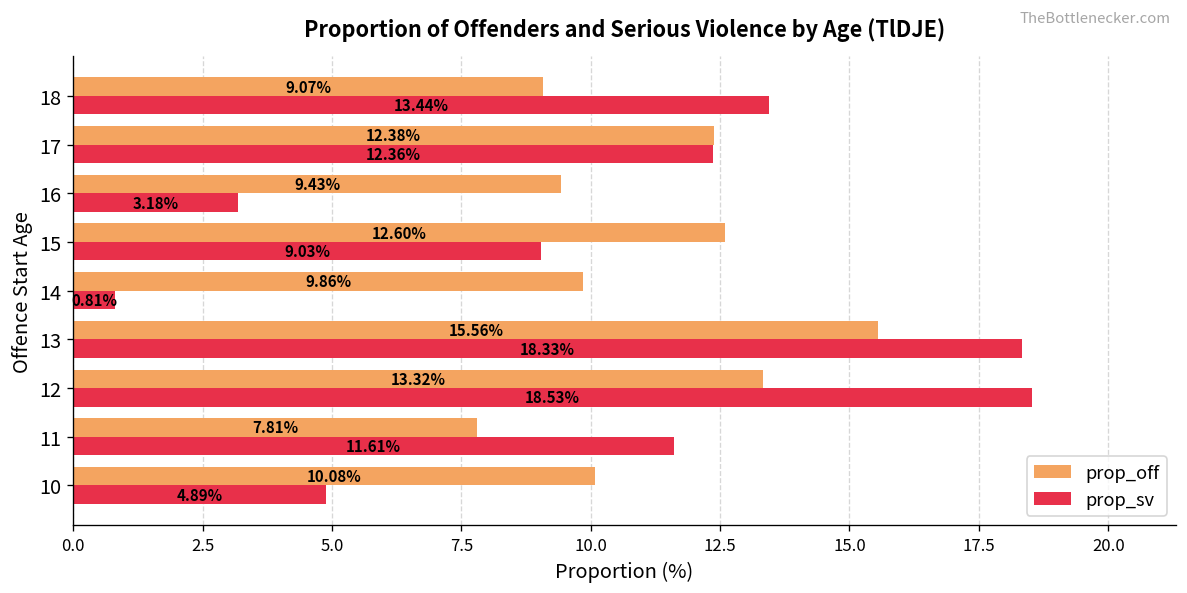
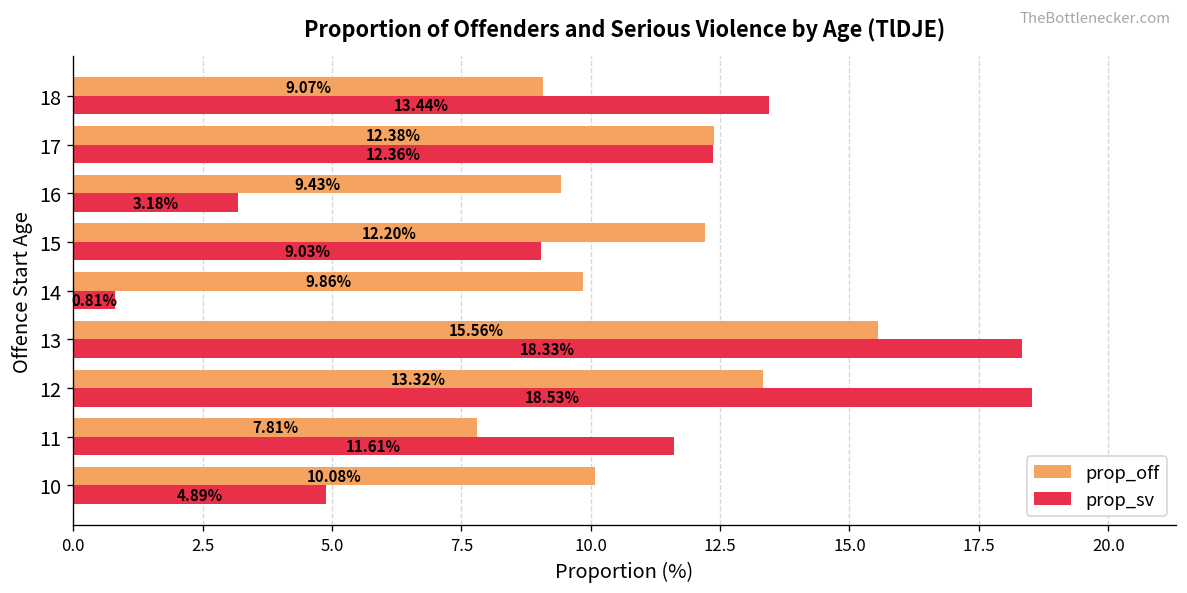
prop_off, 15: 12.60% -> 12.20%
